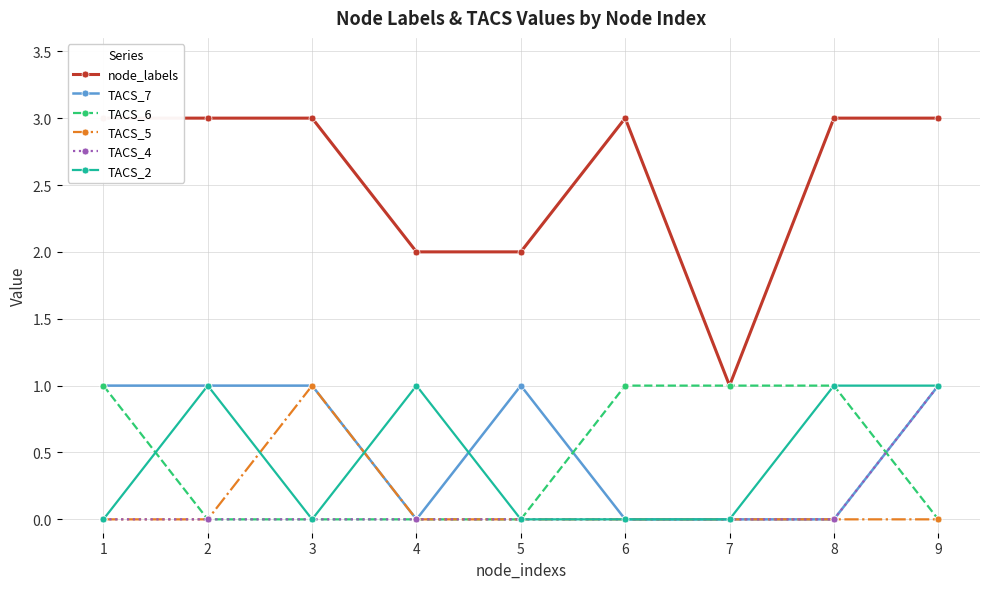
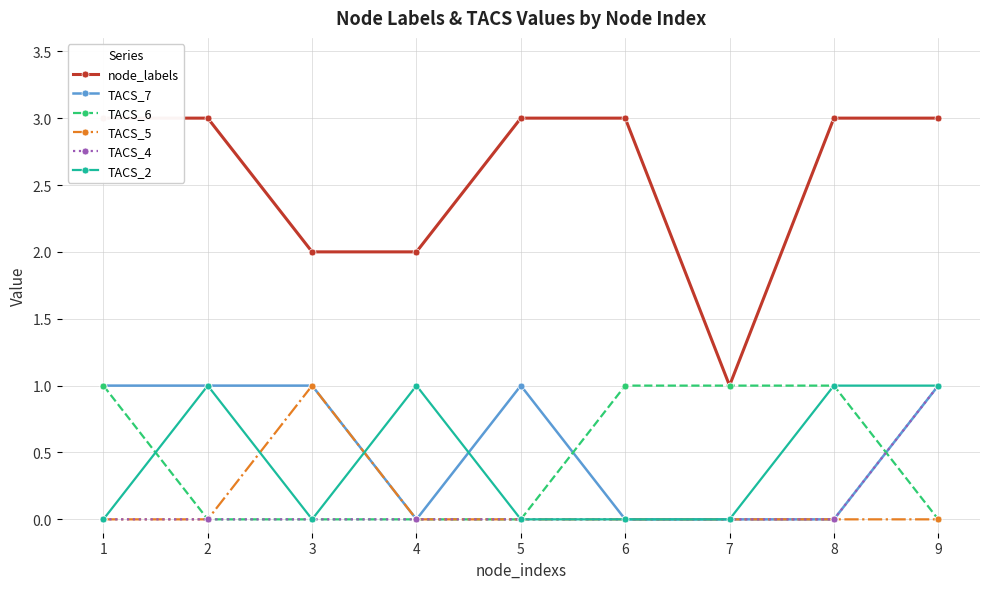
node_labels, 3: 3 -> 2
node_labels, 5: 2 -> 3
